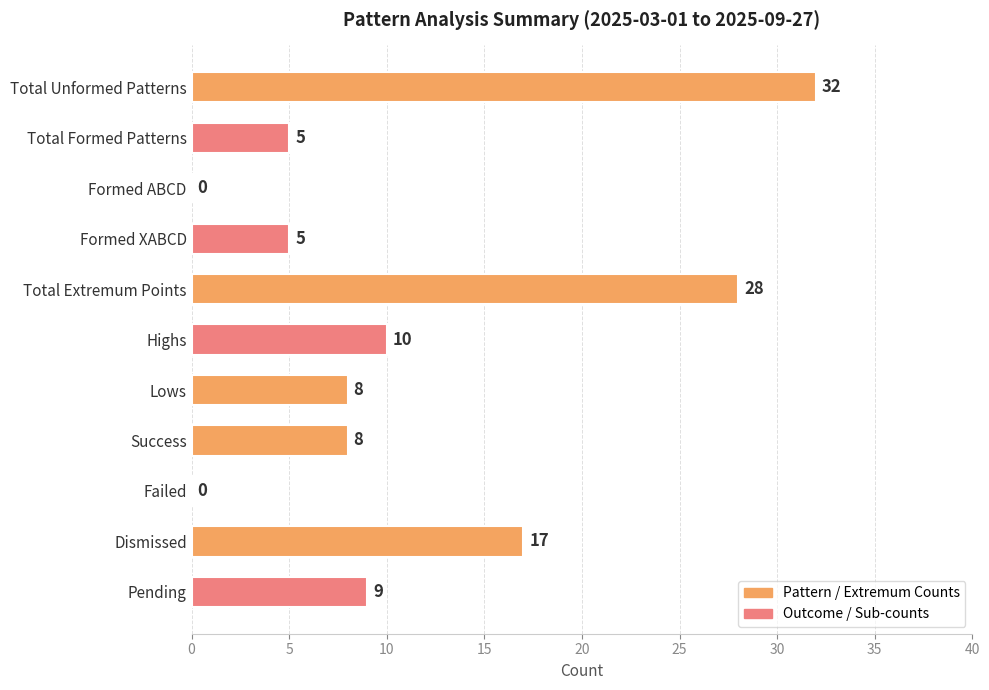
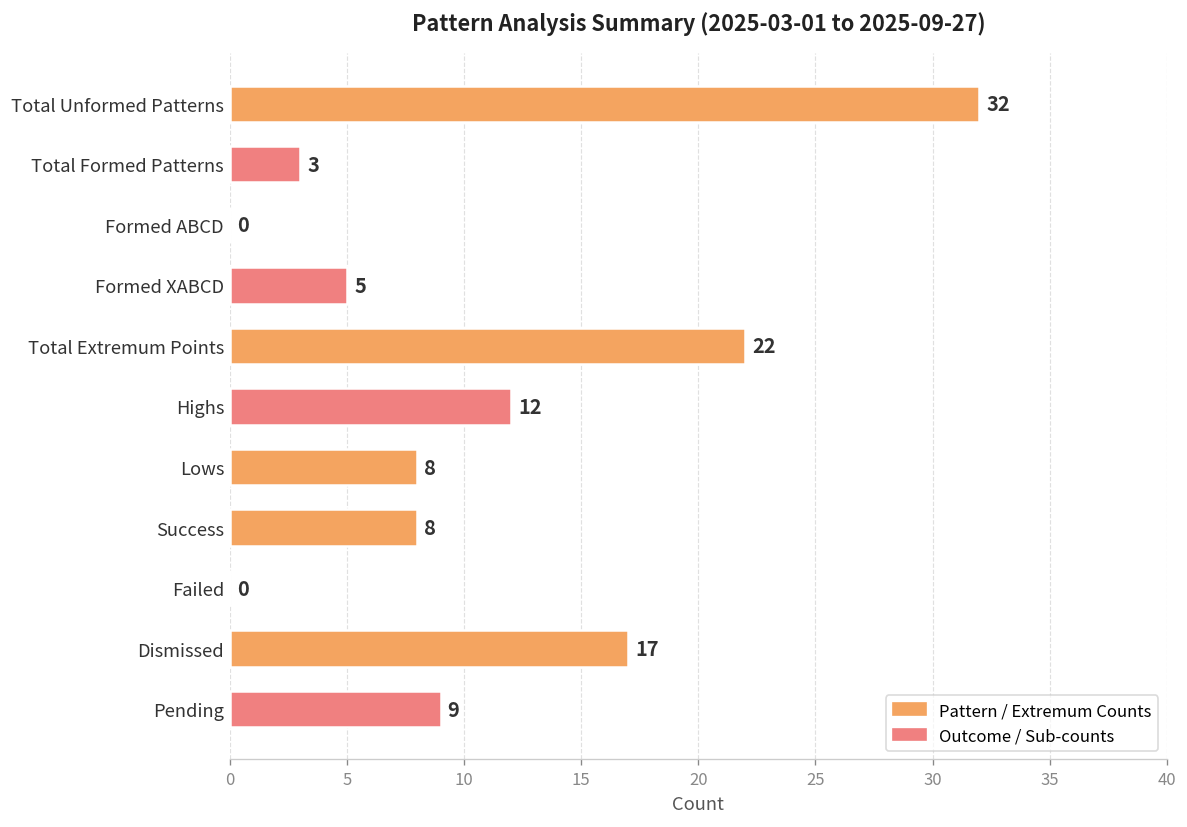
Total Formed Patterns: 5 -> 3
Total Extremum Points: 28 -> 22
Highs: 10 -> 12
